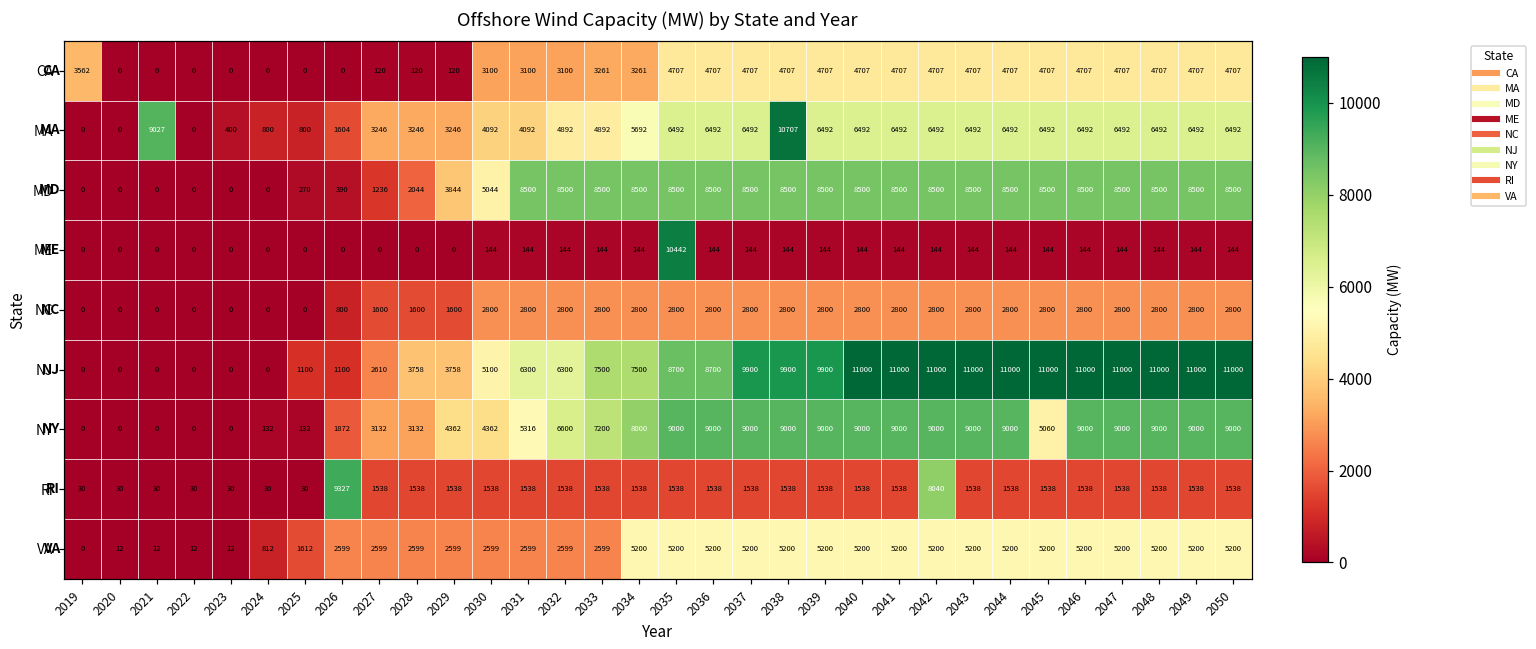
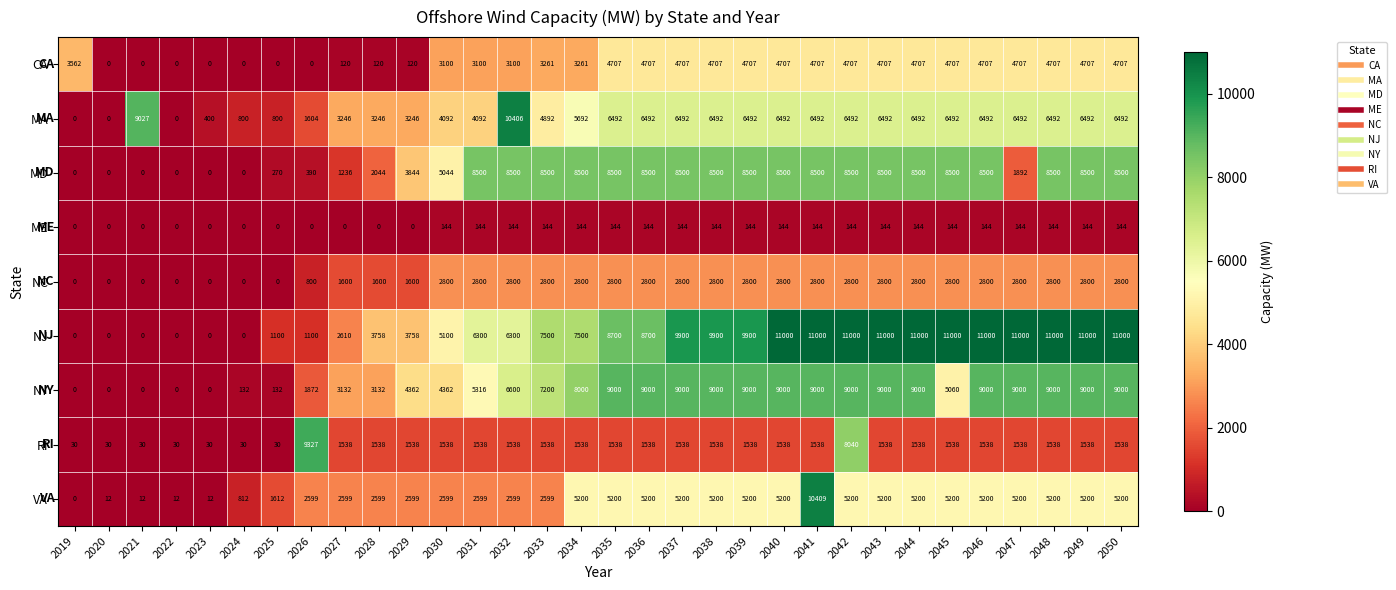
MA, 2032: 4892 -> 10406
MA, 2038: 10707 -> 6492
MD, 2047: 8500 -> 1892
ME, 2035: 10442 -> 144
VA, 2041: 5200 -> 10409
